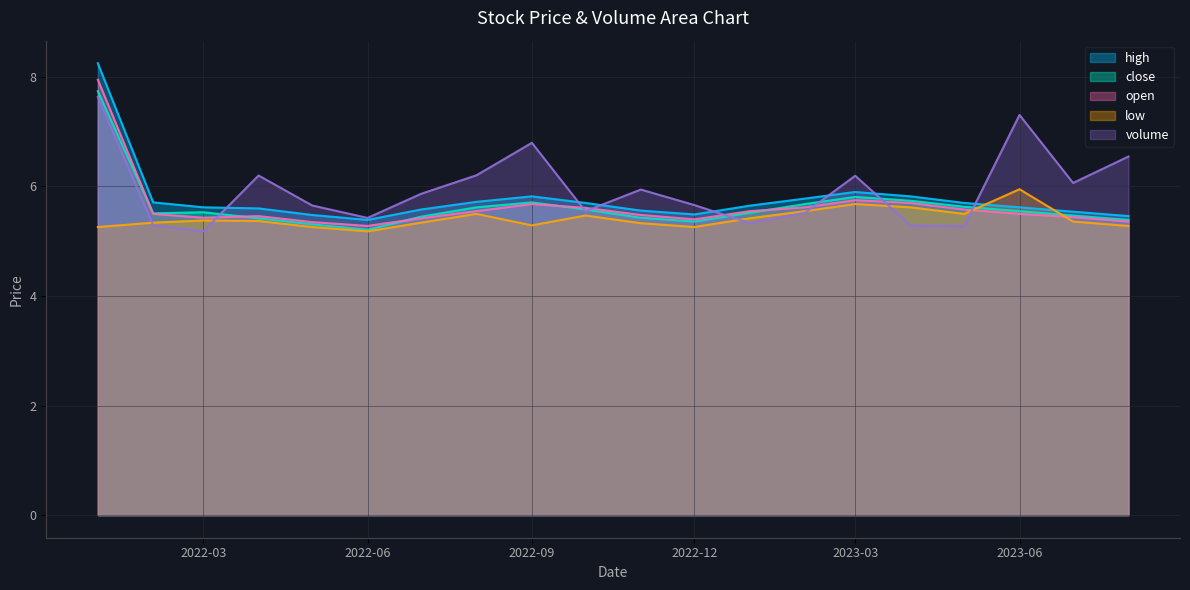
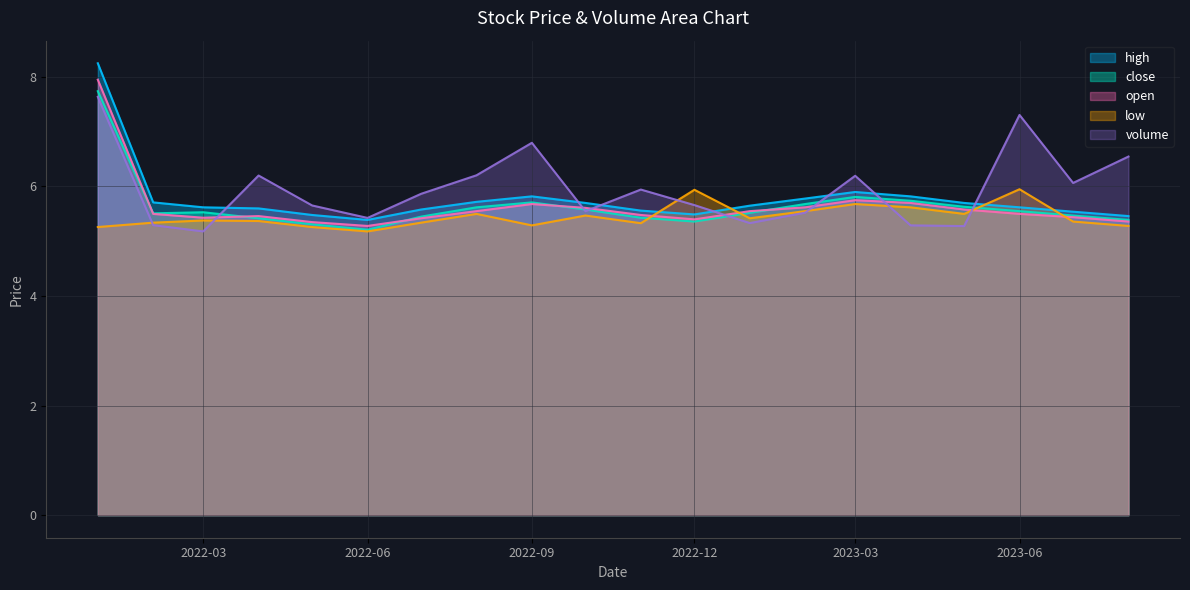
low, 2022-12: 5.3 -> 5.9
